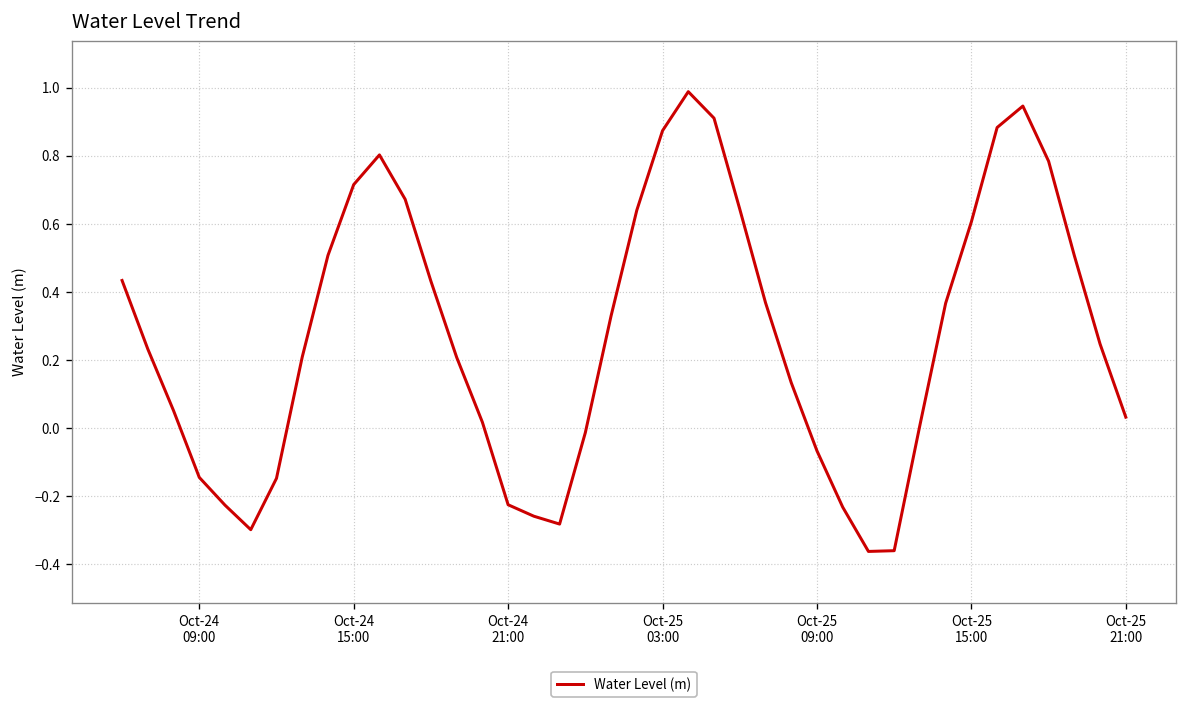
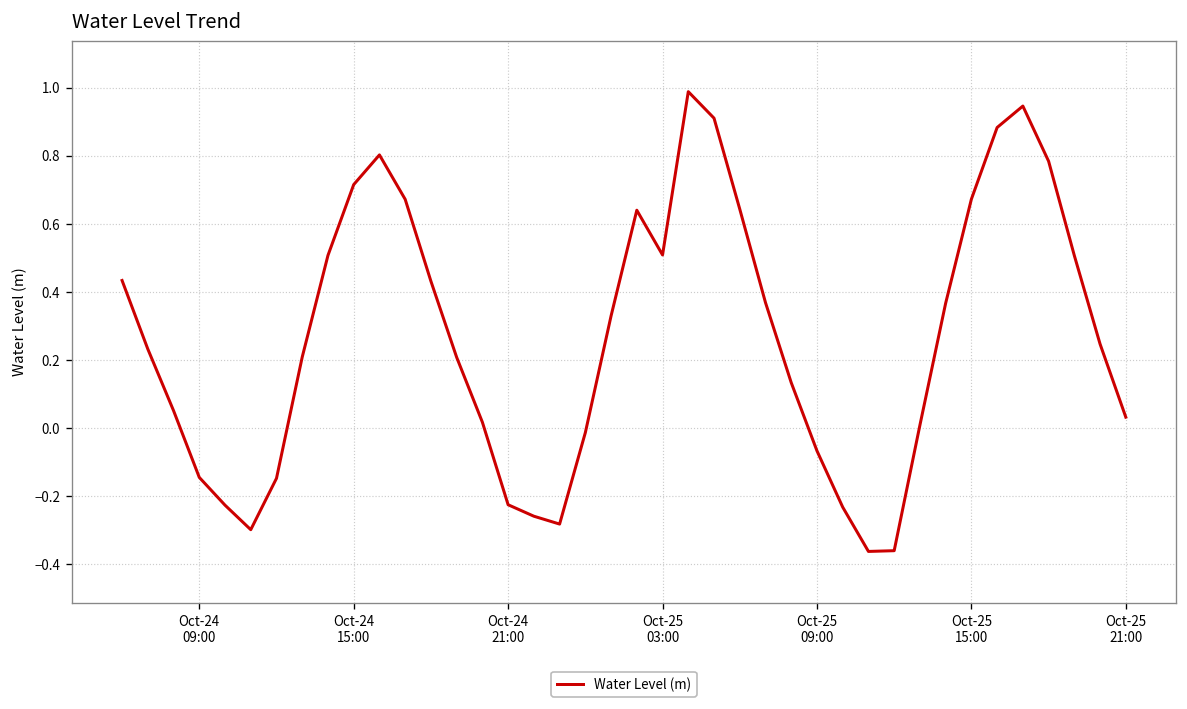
Oct-25 03:00: 0.87 -> 0.51
Oct-25 15:00: 0.61 -> 0.67
